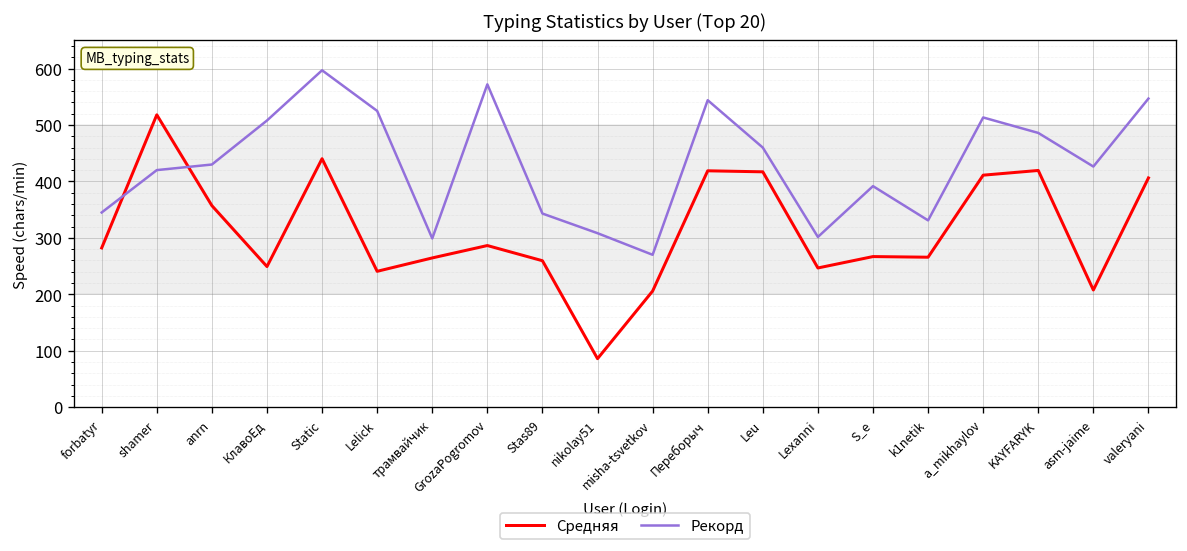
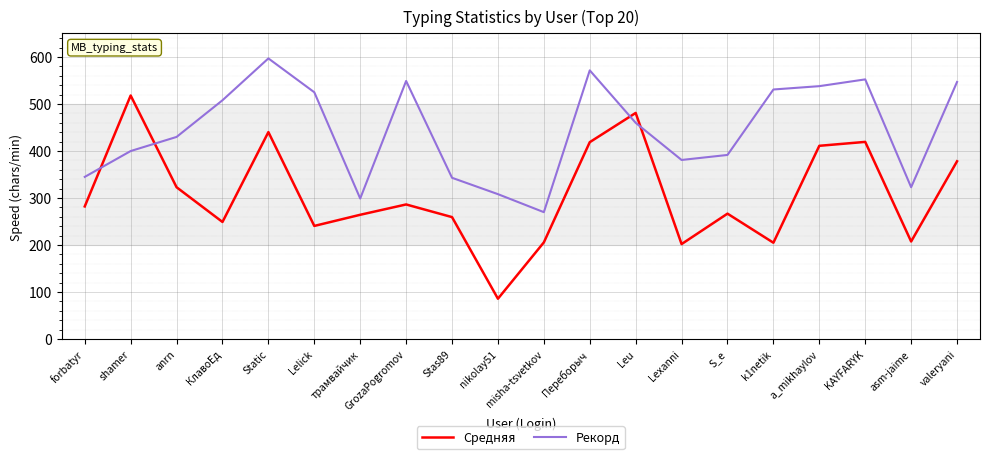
Рекорд, shamer: 420 -> 400
Средняя, anrn: 360 -> 320
Рекорд, GrozaPogromov: 570 -> 550
Рекорд, Переборыч: 540 -> 570
Средняя, Leu: 420 -> 480
Средняя, Lexanni: 250 -> 200
Рекорд, Lexanni: 300 -> 380
Средняя, k1netik: 270 -> 210
Рекорд, k1netik: 330 -> 530
Рекорд, a_mikhaylov: 510 -> 540
Рекорд, KAYFARYK: 490 -> 550
Рекорд, asm-jaime: 430 -> 320
Средняя, valeryani: 410 -> 380
